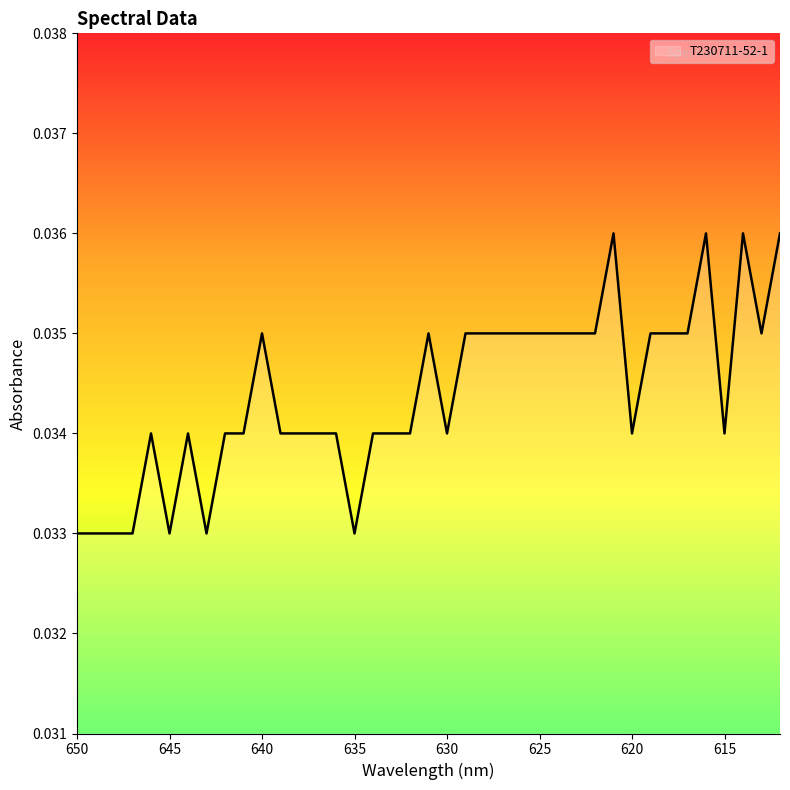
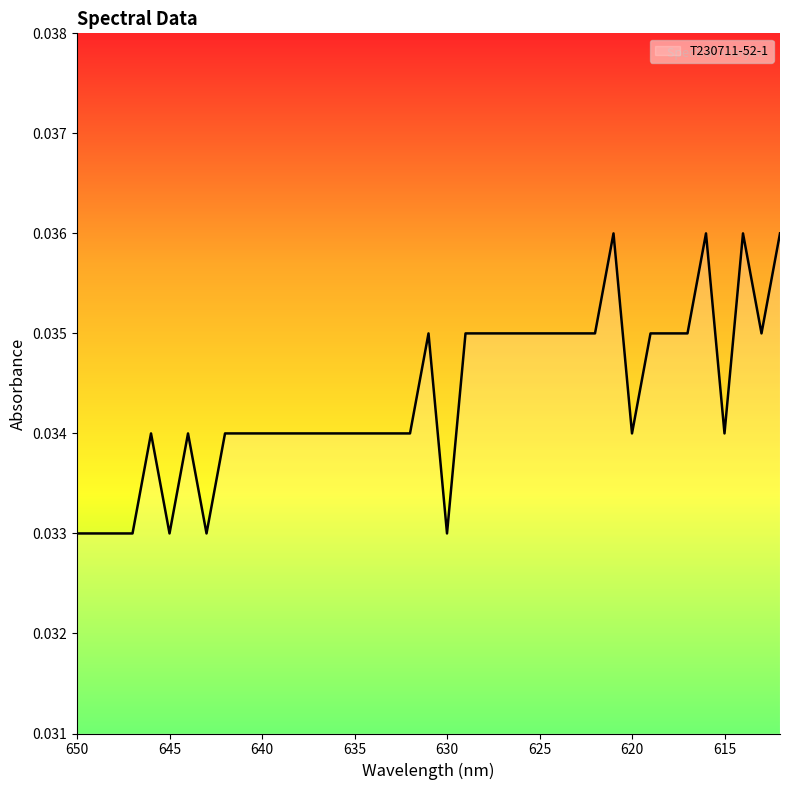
640: 0.035 -> 0.034
635: 0.033 -> 0.034
630: 0.034 -> 0.033
